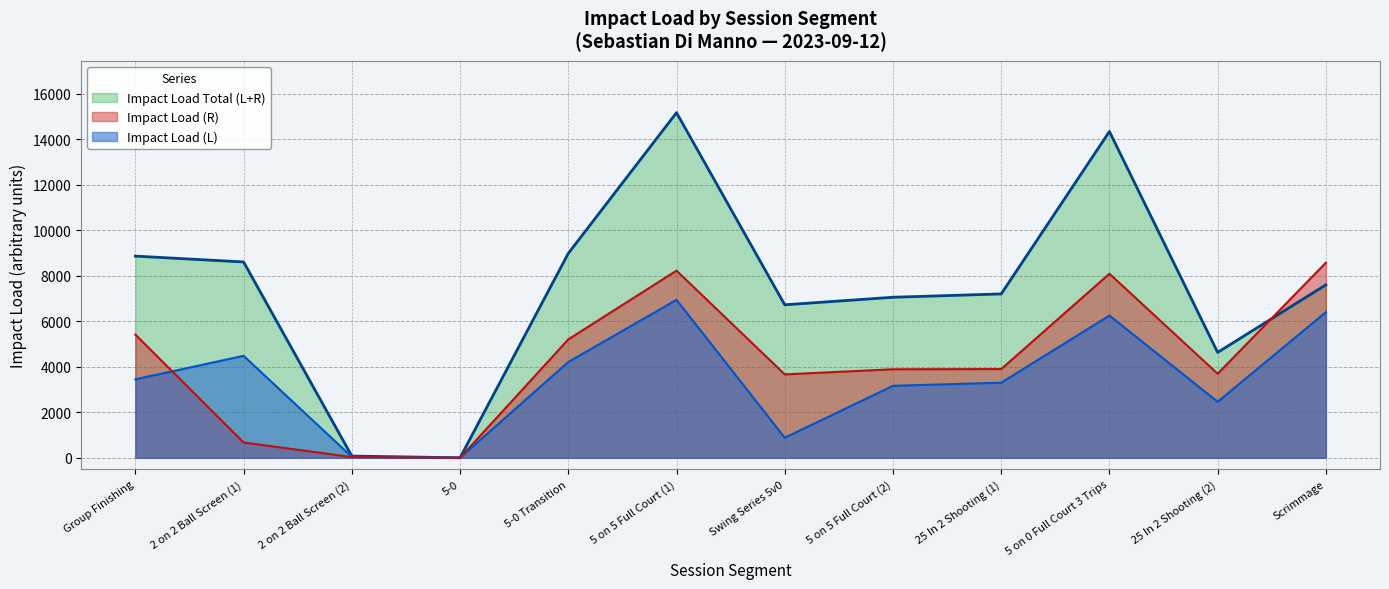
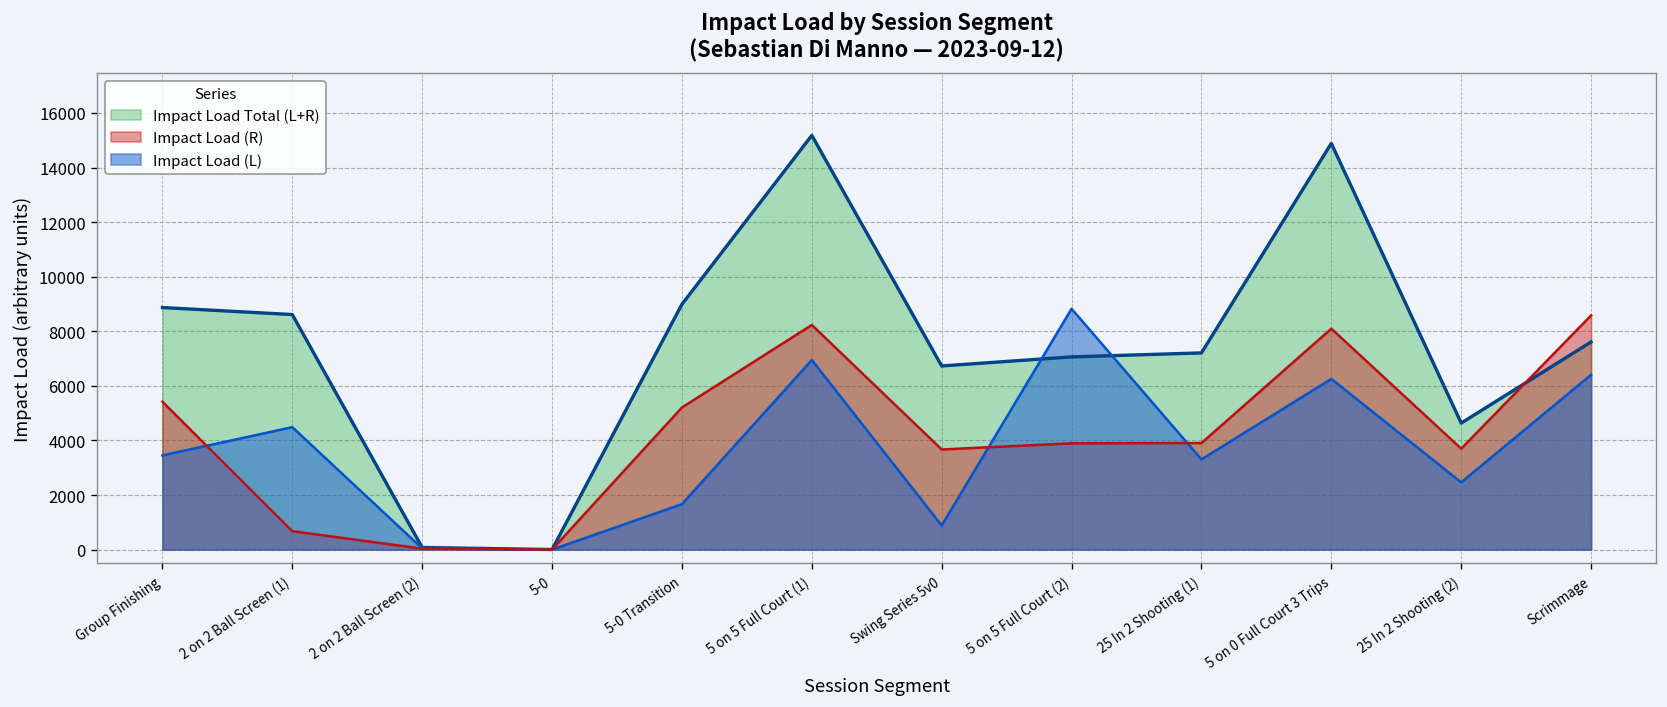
Impact Load (L), 5-0 Transition: 4200 -> 1700
Impact Load (L), 5 on 5 Full Court (2): 3200 -> 8800
Impact Load Total (L+R), 5 on 0 Full Court 3 Trips: 14400 -> 14900
